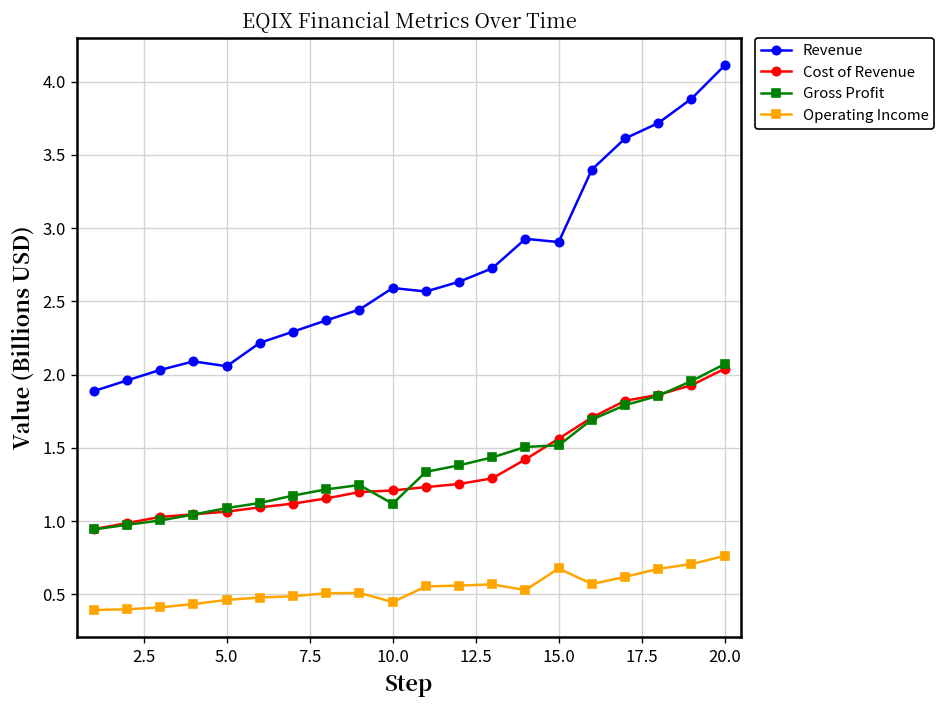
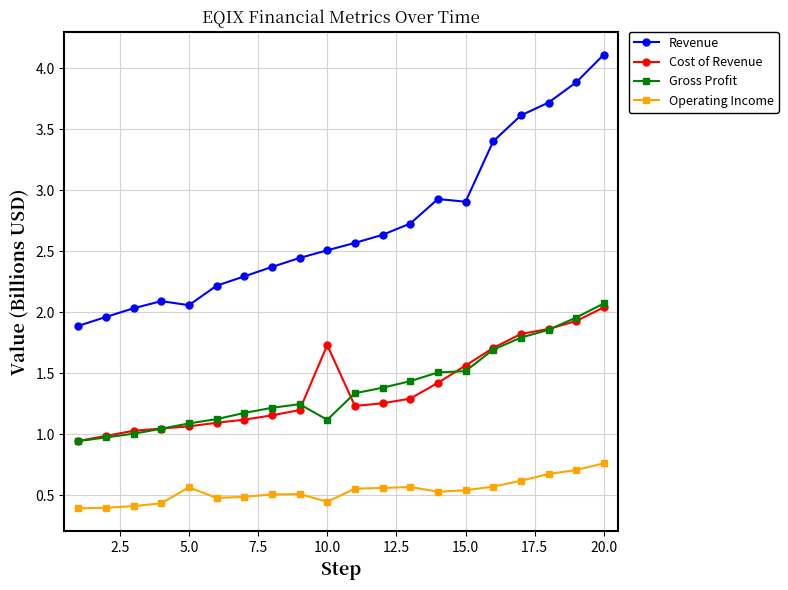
Operating Income, 5.0: 0.46 -> 0.56
Revenue, 10.0: 2.59 -> 2.51
Cost of Revenue, 10.0: 1.21 -> 1.73
Operating Income, 15.0: 0.68 -> 0.54
